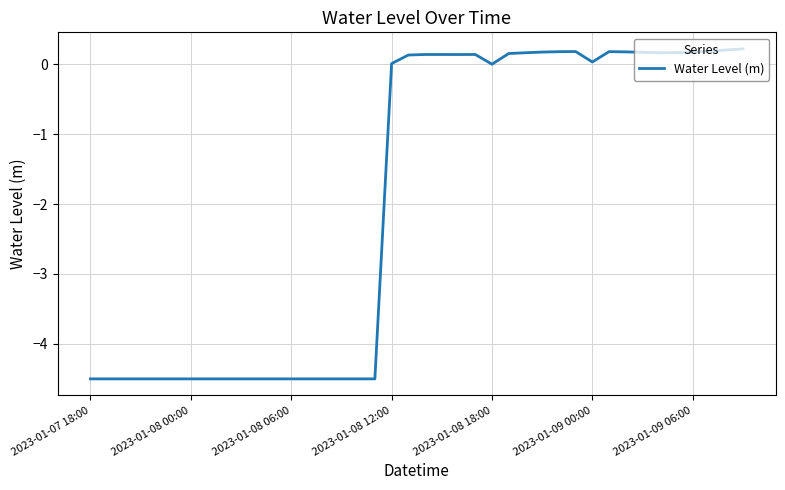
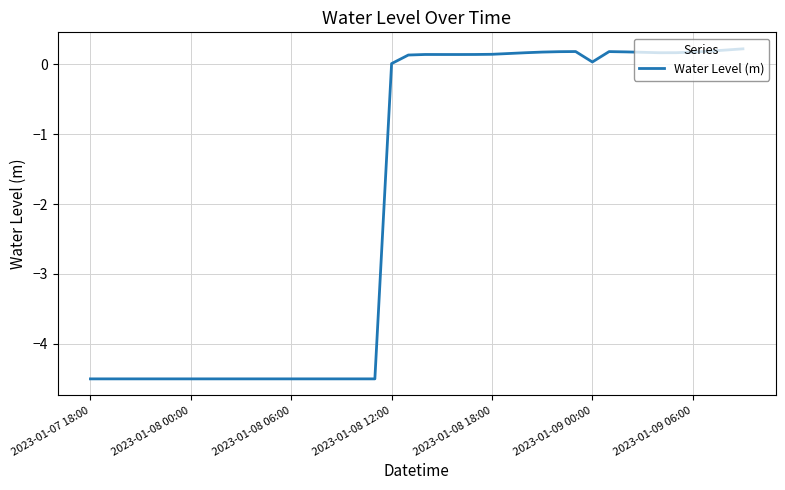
2023-01-08 18:00: 0.0 -> 0.1
